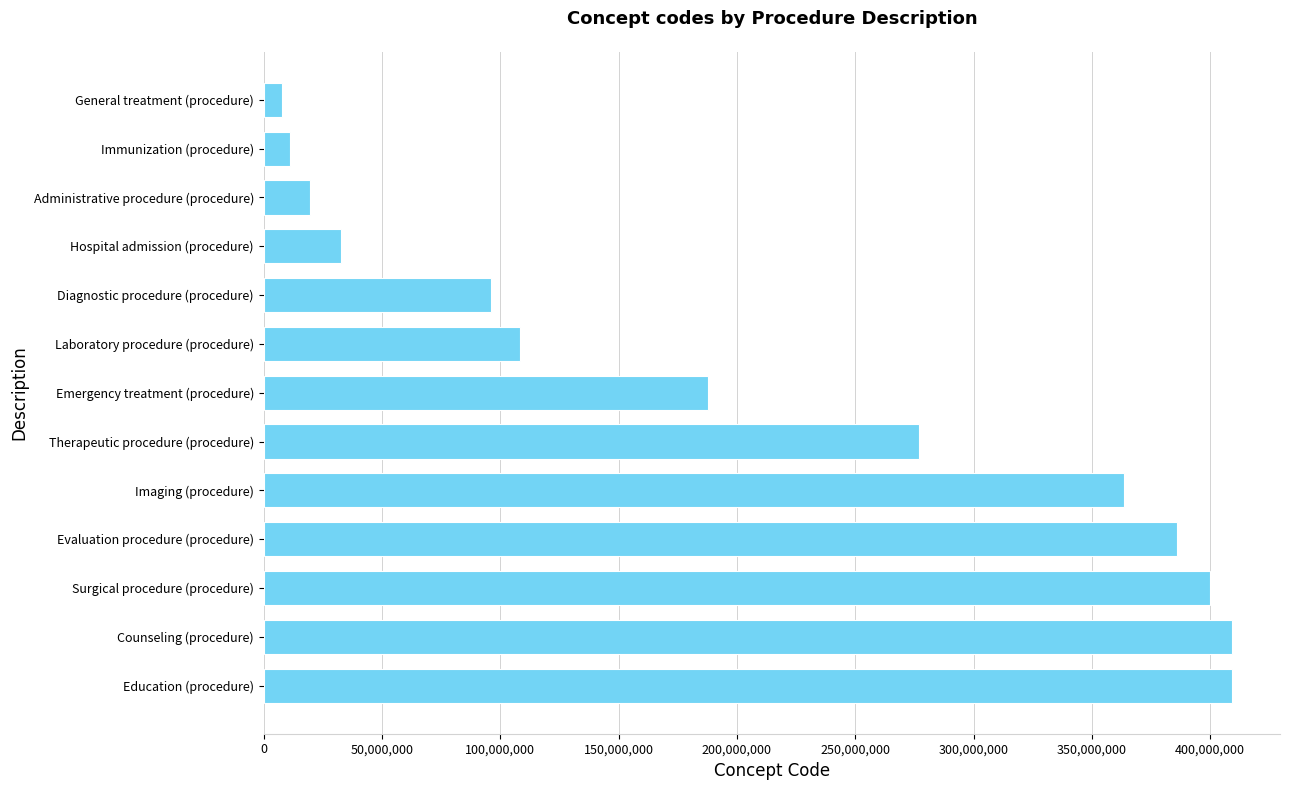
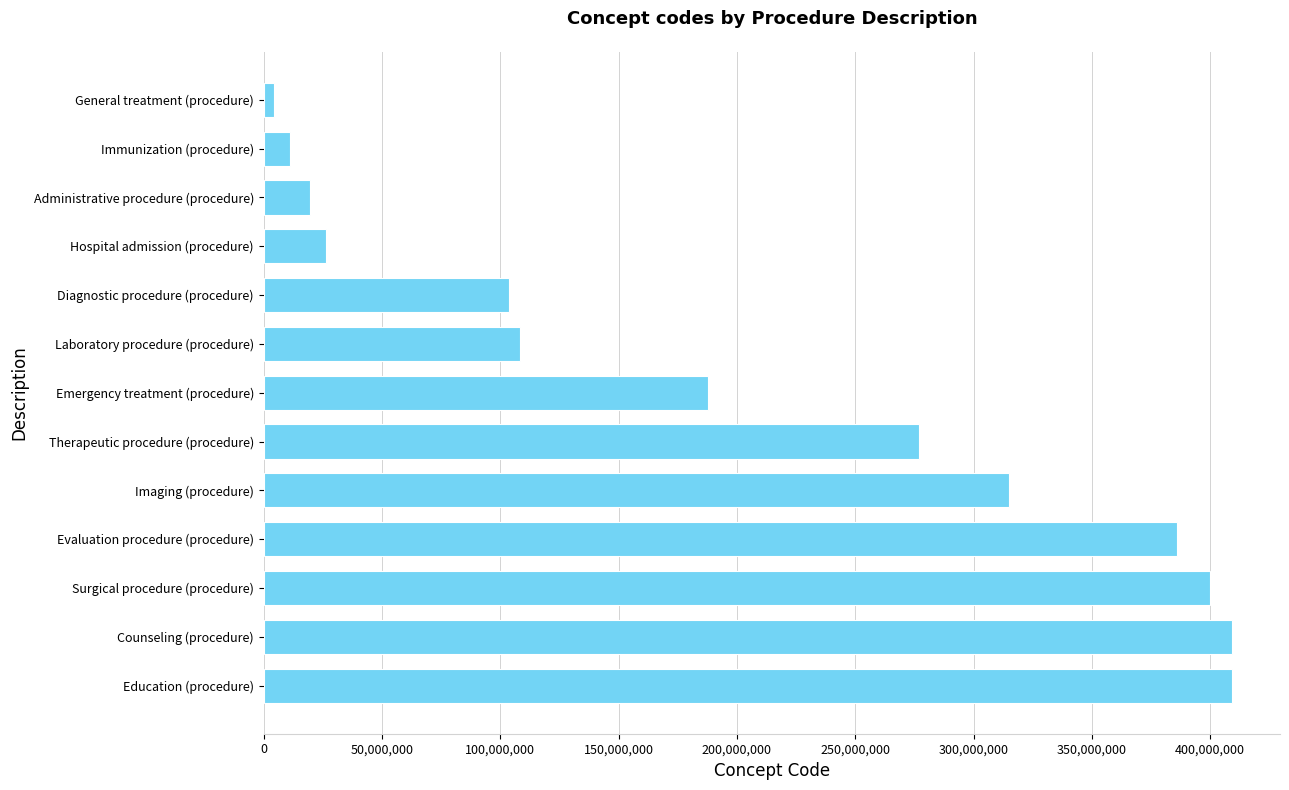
General treatment (procedure): 8,000,000 -> 4,000,000
Hospital admission (procedure): 32,000,000 -> 26,000,000
Diagnostic procedure (procedure): 96,000,000 -> 104,000,000
Imaging (procedure): 364,000,000 -> 315,000,000
